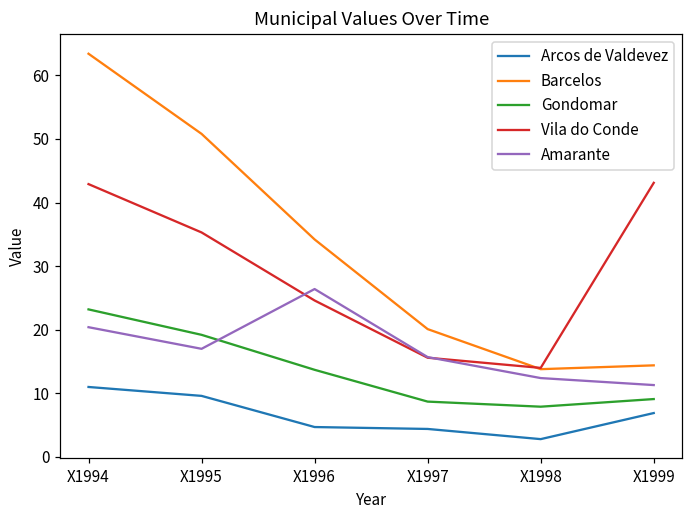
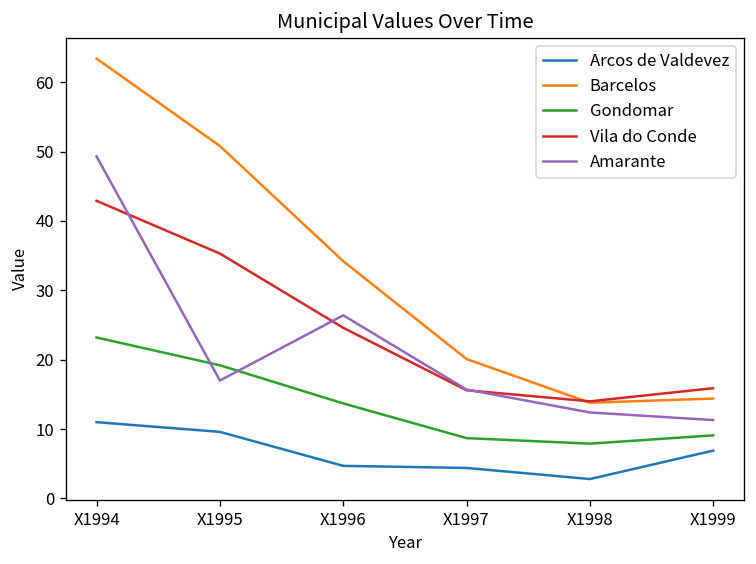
Amarante, X1994: 20 -> 49
Vila do Conde, X1999: 43 -> 16
